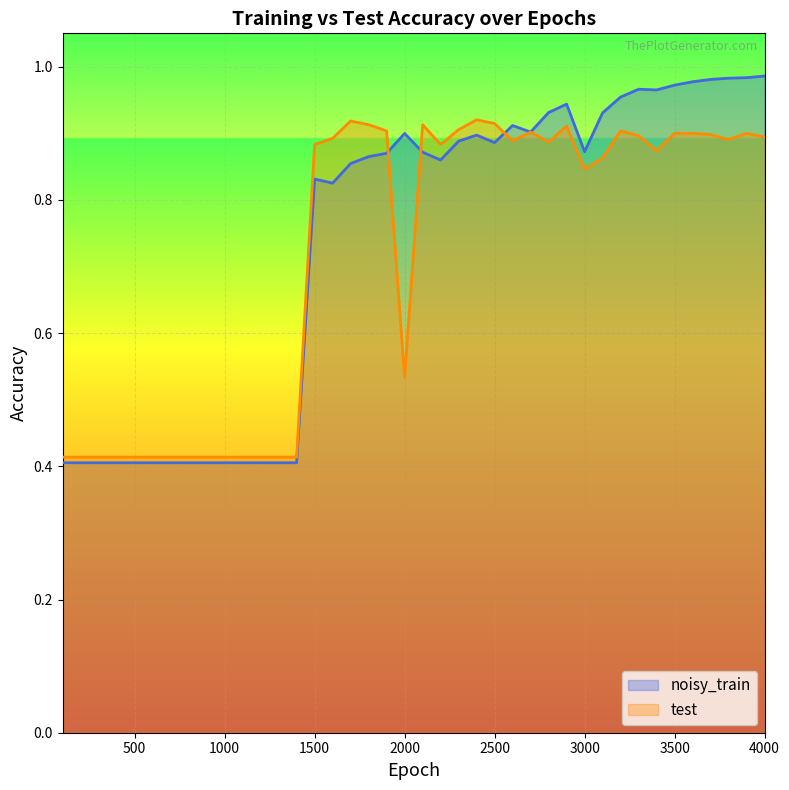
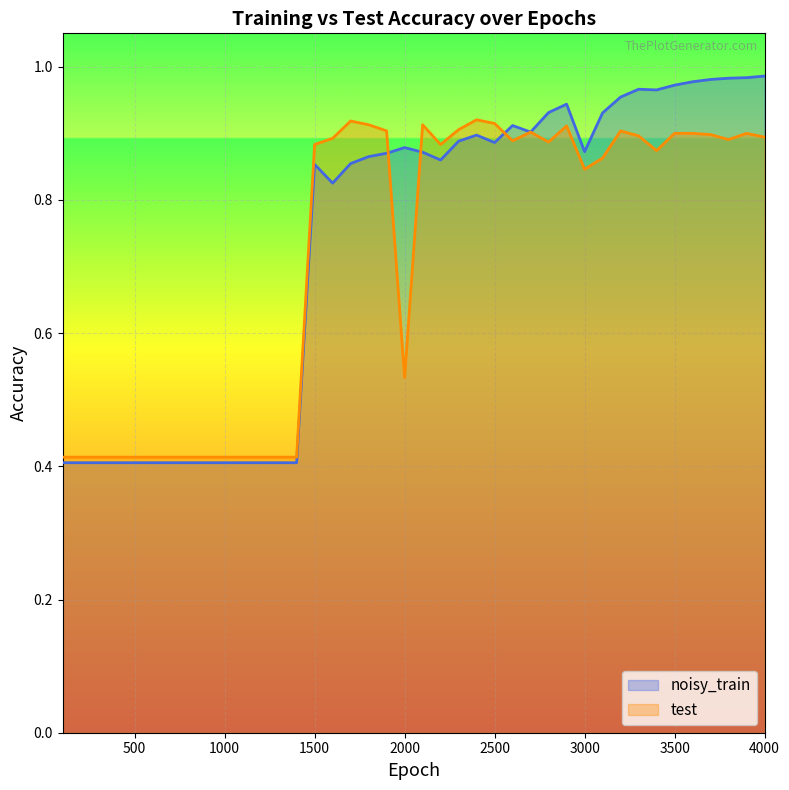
noisy_train, 1500: 0.83 -> 0.85
noisy_train, 2000: 0.90 -> 0.88
